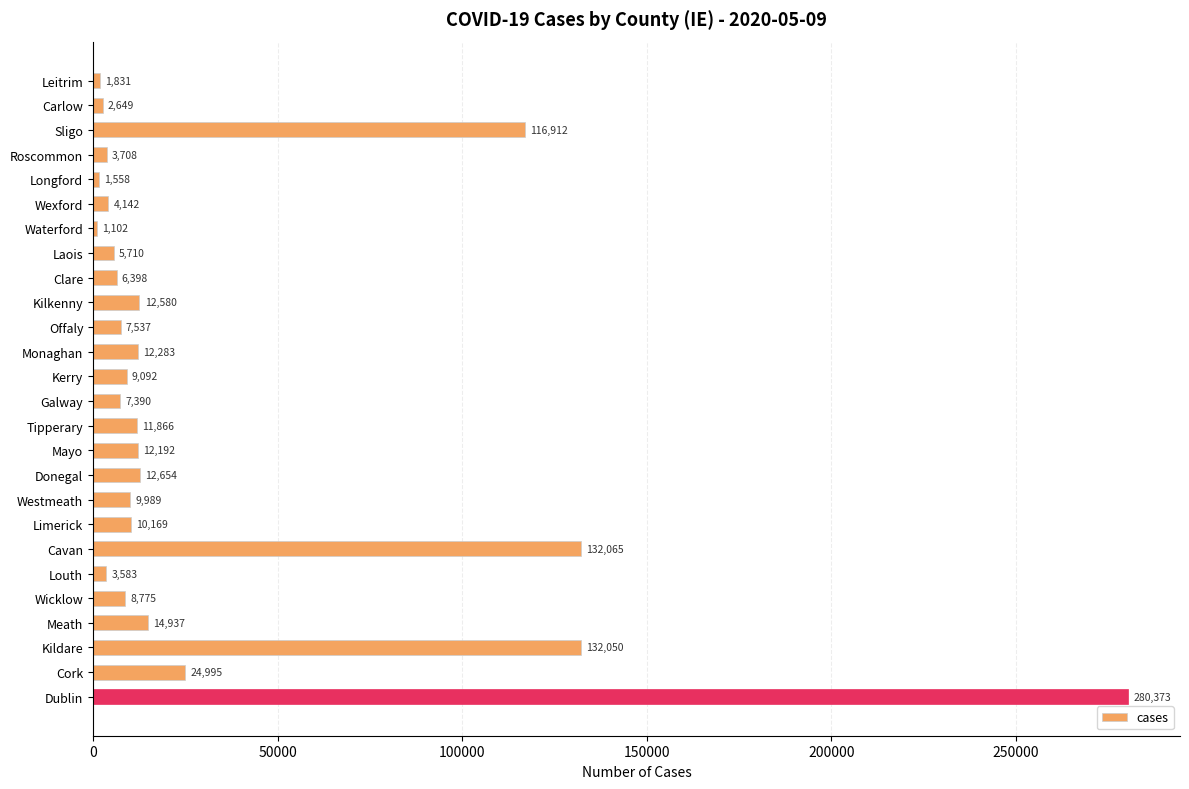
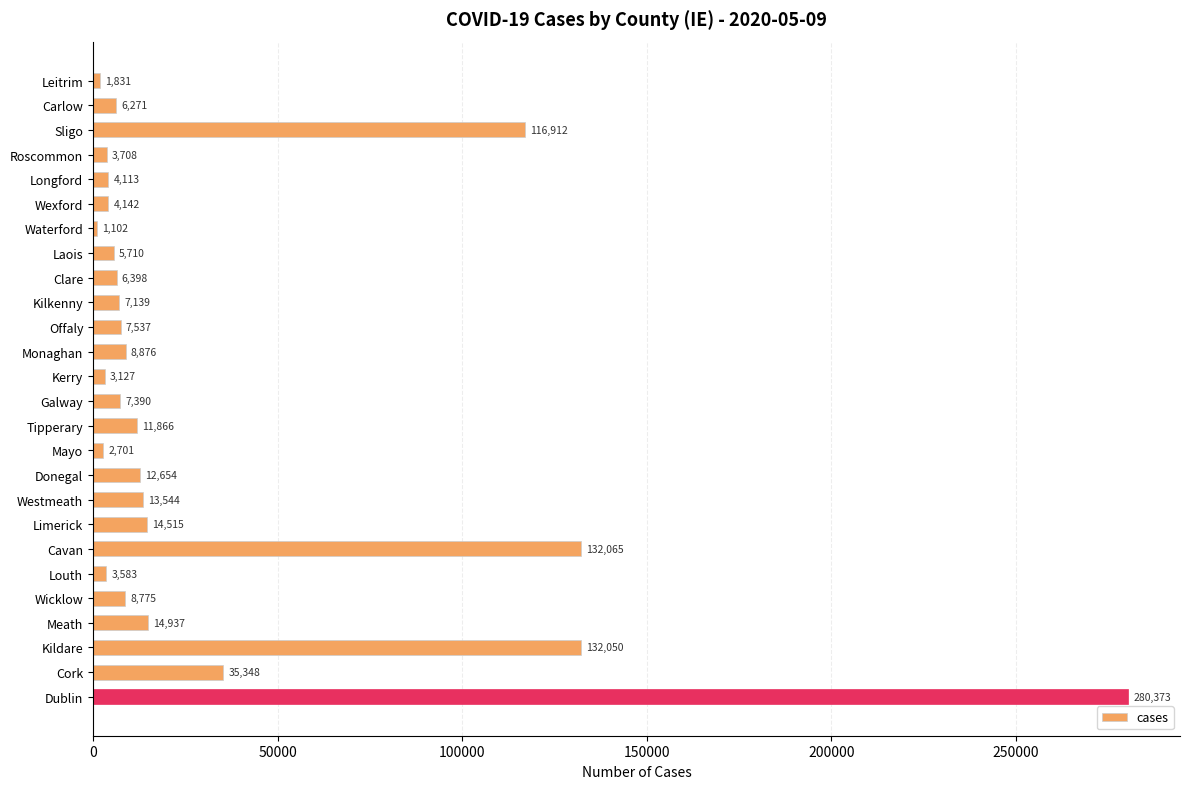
Carlow: 2,649 -> 6,271
Longford: 1,558 -> 4,113
Kilkenny: 12,580 -> 7,139
Monaghan: 12,283 -> 8,876
Kerry: 9,092 -> 3,127
Mayo: 12,192 -> 2,701
Westmeath: 9,989 -> 13,544
Limerick: 10,169 -> 14,515
Cork: 24,995 -> 35,348
